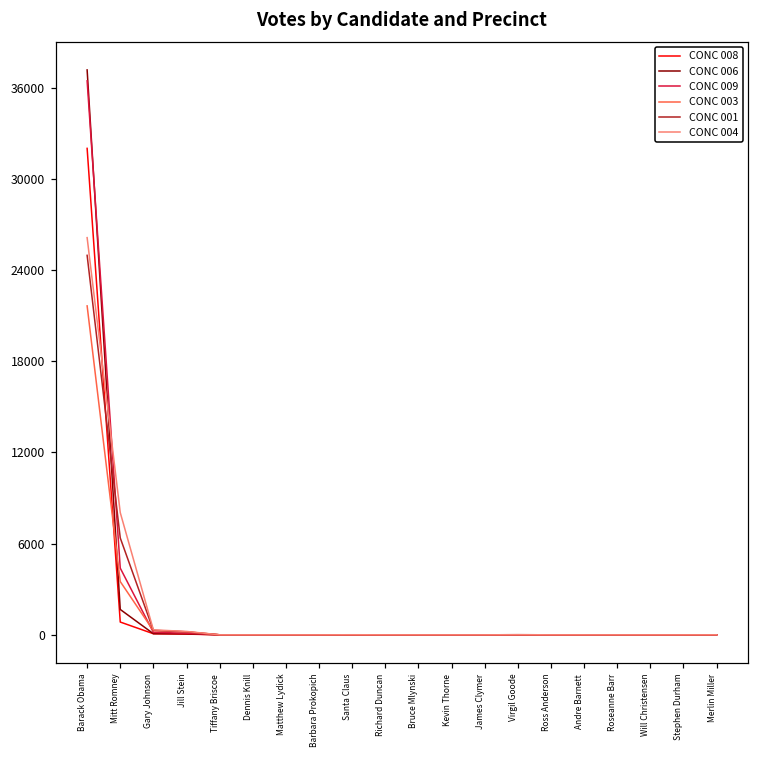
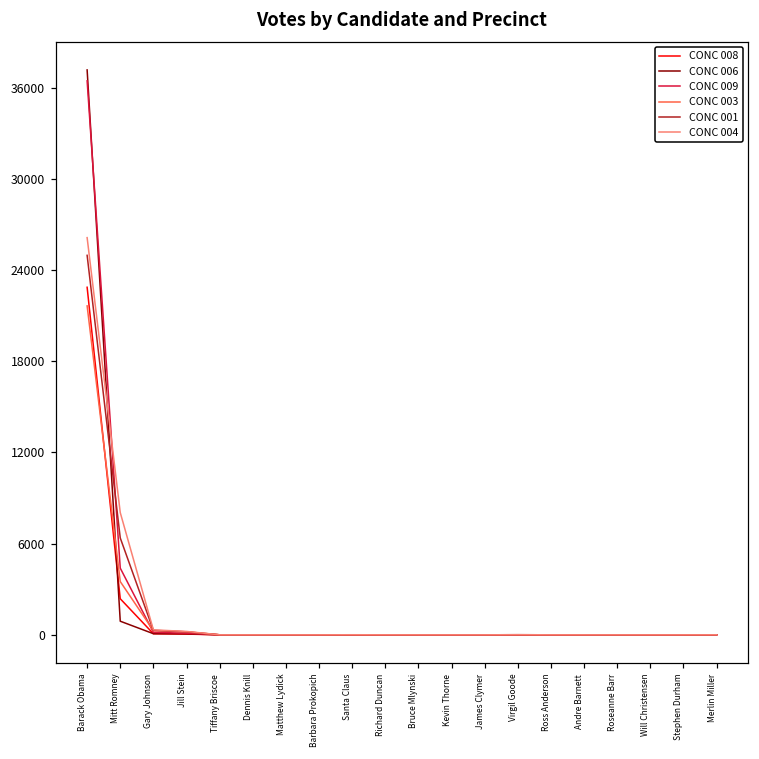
CONC 008, Barack Obama: 32000 -> 22900
CONC 008, Mitt Romney: 800 -> 2400
CONC 006, Mitt Romney: 1700 -> 900
